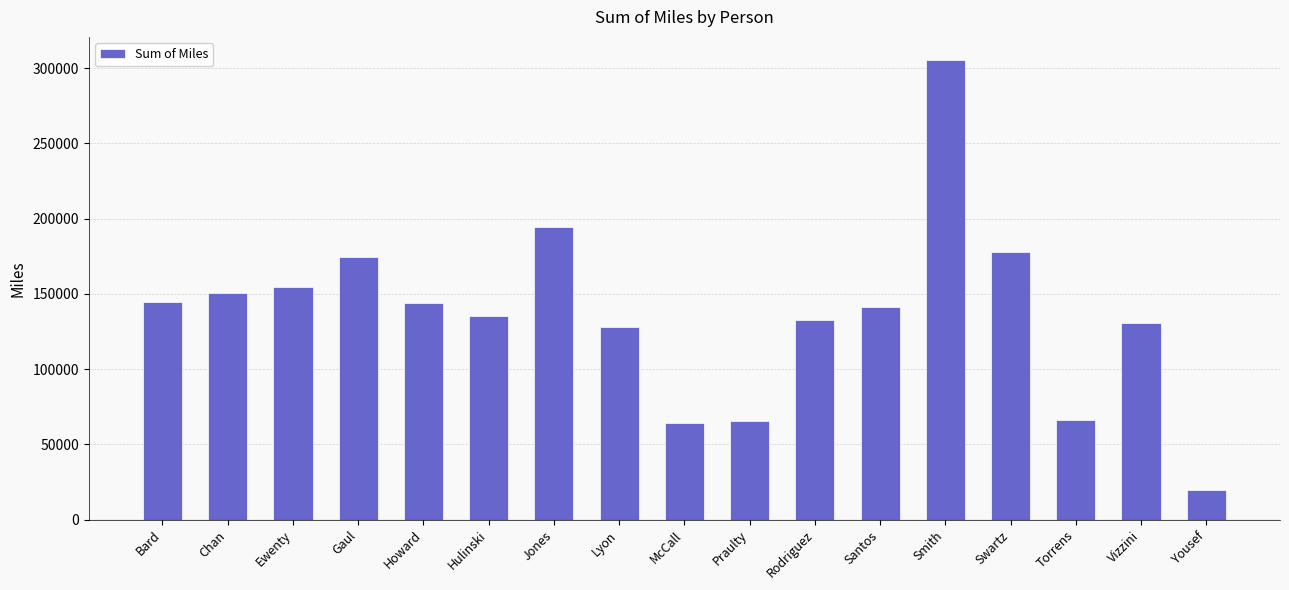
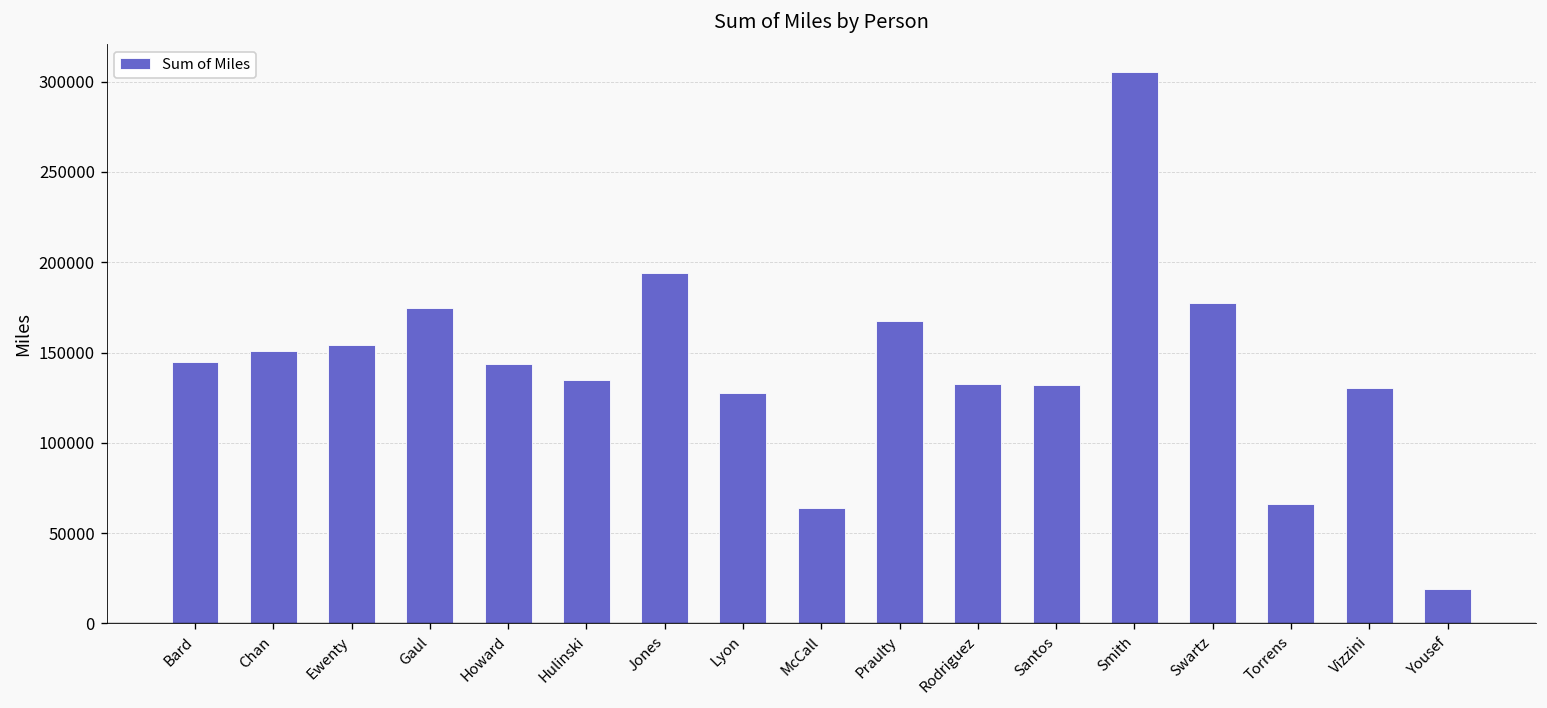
Praulty: 65000 -> 167000
Santos: 141000 -> 132000
